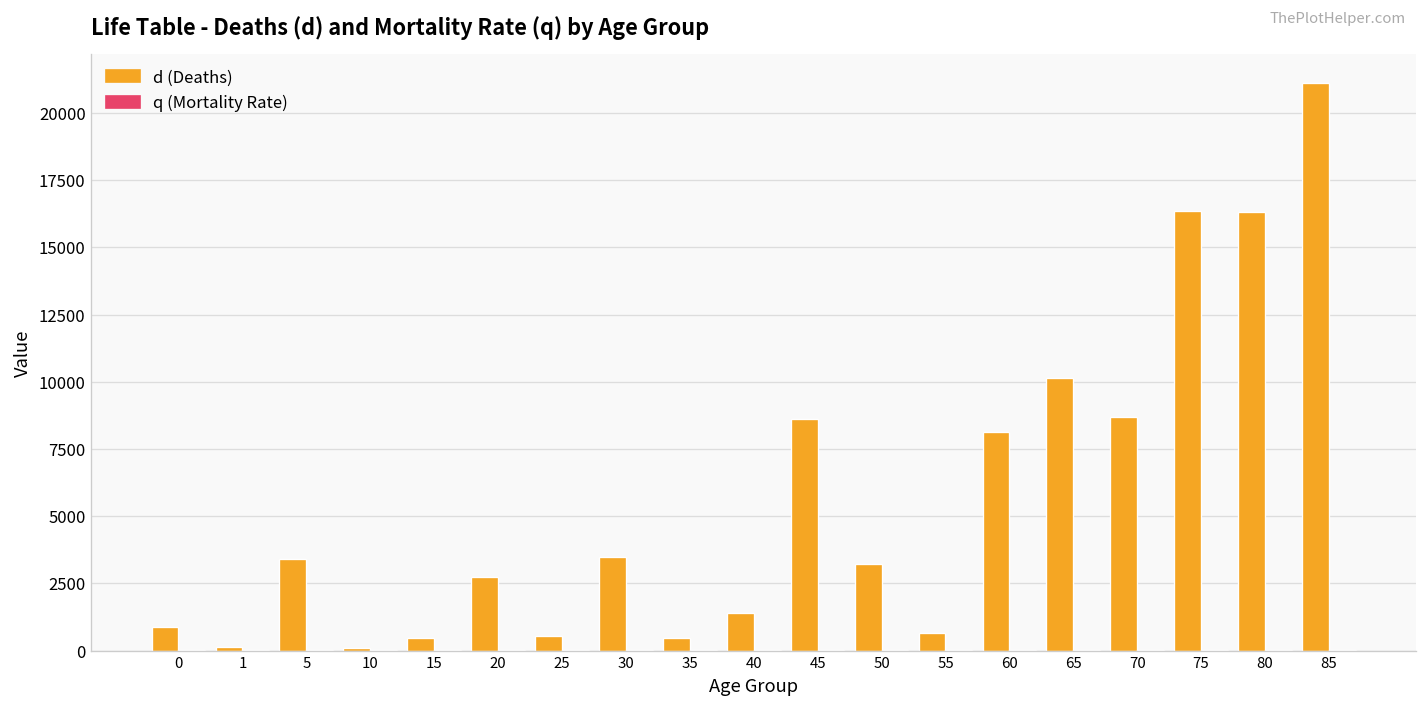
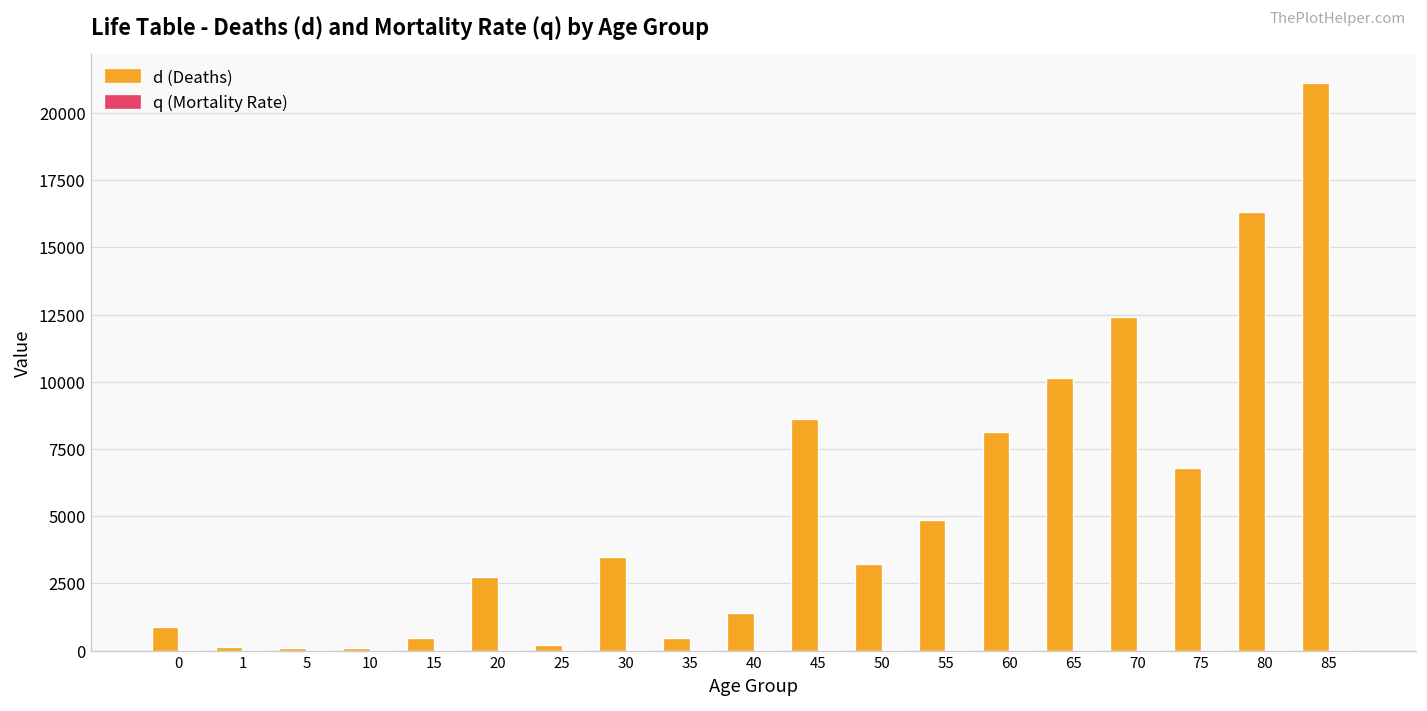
d (Deaths), 5: 3400 -> 100
d (Deaths), 25: 600 -> 200
d (Deaths), 55: 600 -> 4900
d (Deaths), 70: 8700 -> 12400
d (Deaths), 75: 16400 -> 6800
